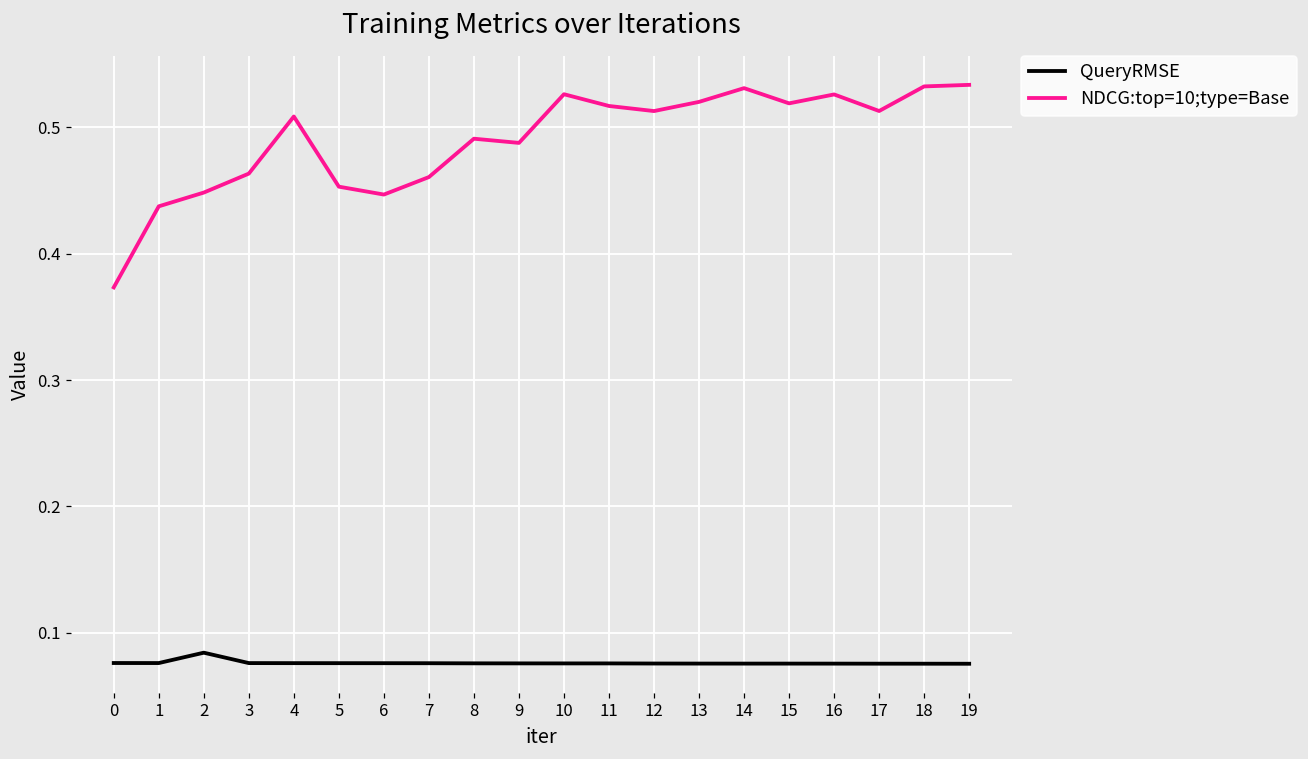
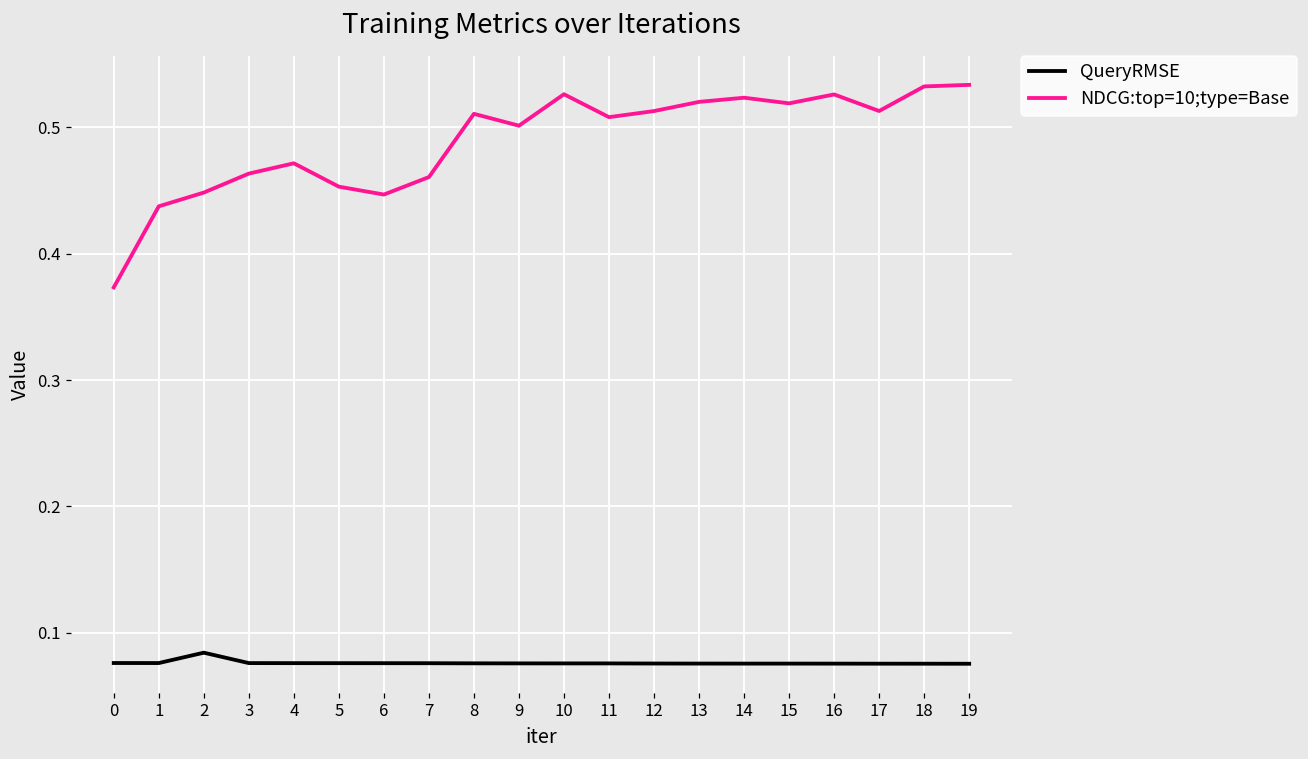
NDCG:top=10;type=Base, 4: 0.509 -> 0.472
NDCG:top=10;type=Base, 8: 0.491 -> 0.511
NDCG:top=10;type=Base, 9: 0.488 -> 0.501
NDCG:top=10;type=Base, 11: 0.517 -> 0.508
NDCG:top=10;type=Base, 14: 0.531 -> 0.523
